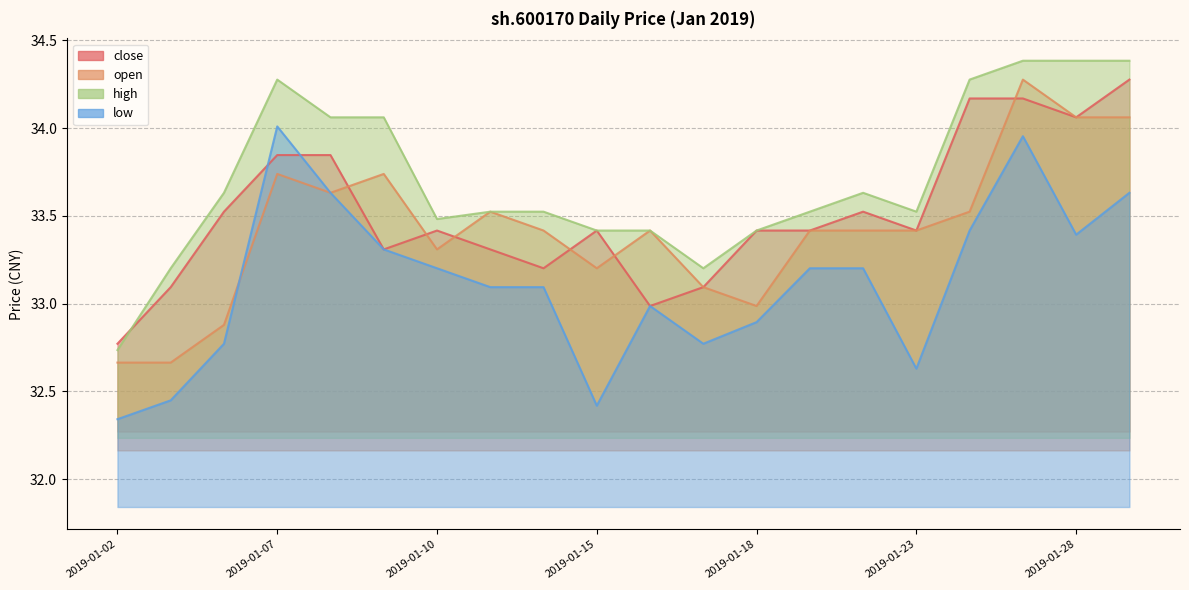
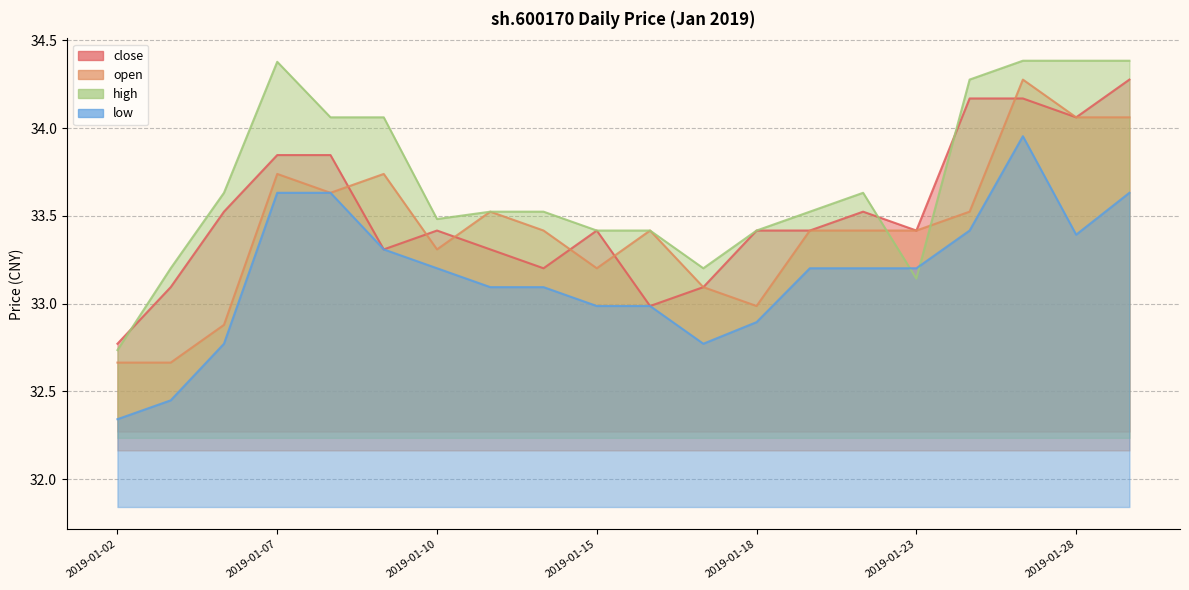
high, 2019-01-07: 34.28 -> 34.38
low, 2019-01-07: 34.01 -> 33.63
low, 2019-01-15: 32.42 -> 32.99
high, 2019-01-23: 33.52 -> 33.14
low, 2019-01-23: 32.63 -> 33.20
